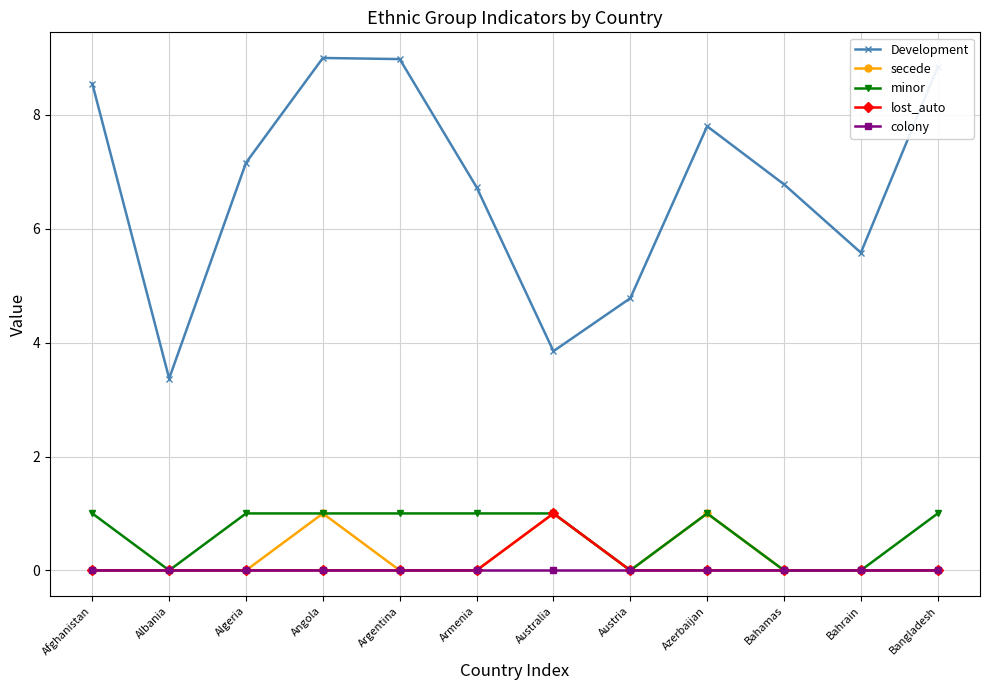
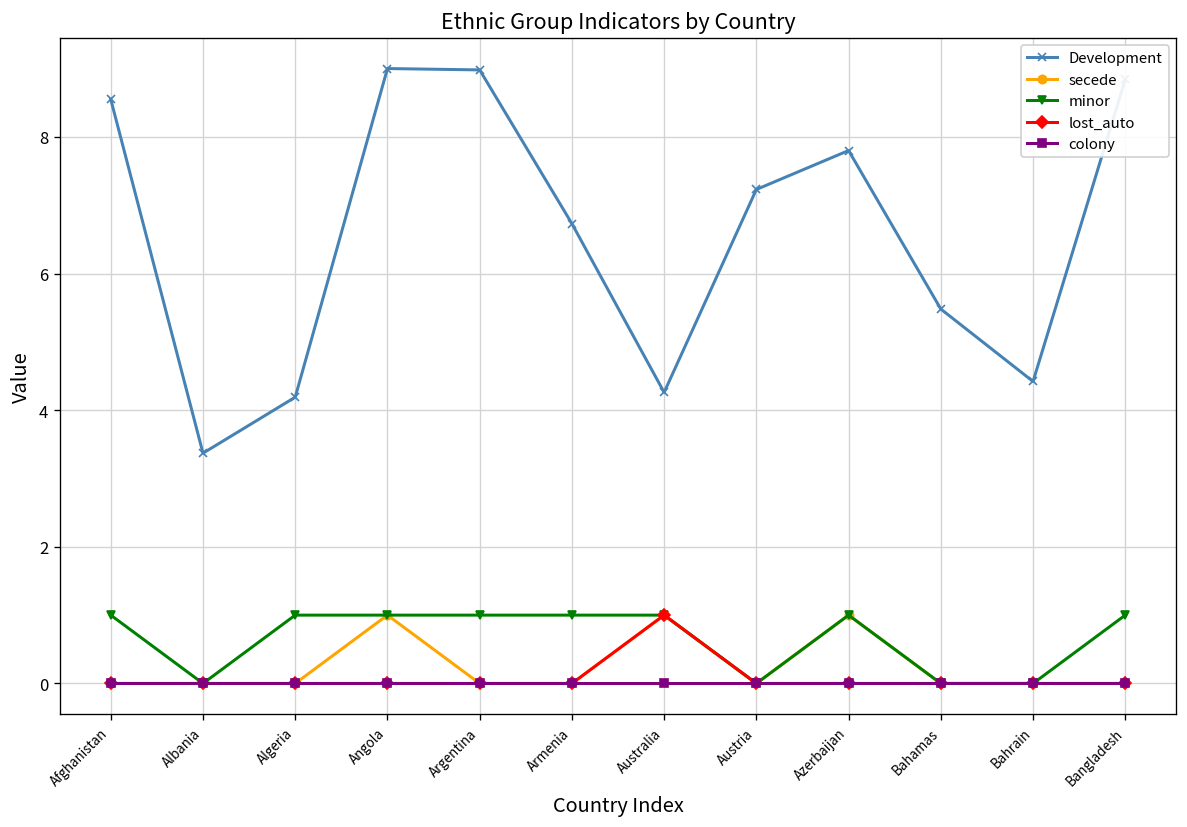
Development, Algeria: 7.2 -> 4.2
Development, Australia: 3.9 -> 4.3
Development, Austria: 4.8 -> 7.2
Development, Bahamas: 6.8 -> 5.5
Development, Bahrain: 5.6 -> 4.4
